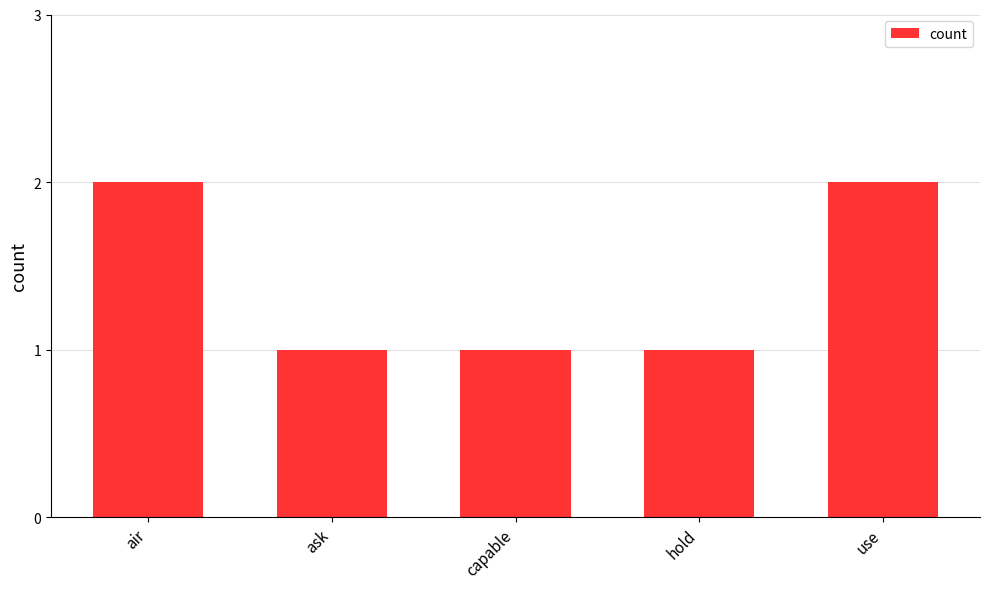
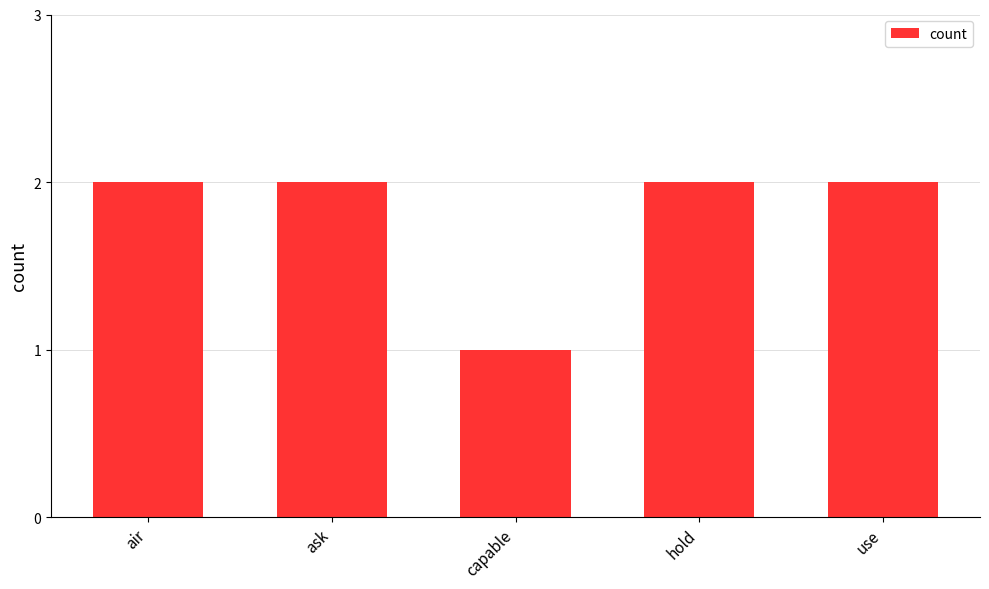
ask: 1 -> 2
hold: 1 -> 2
